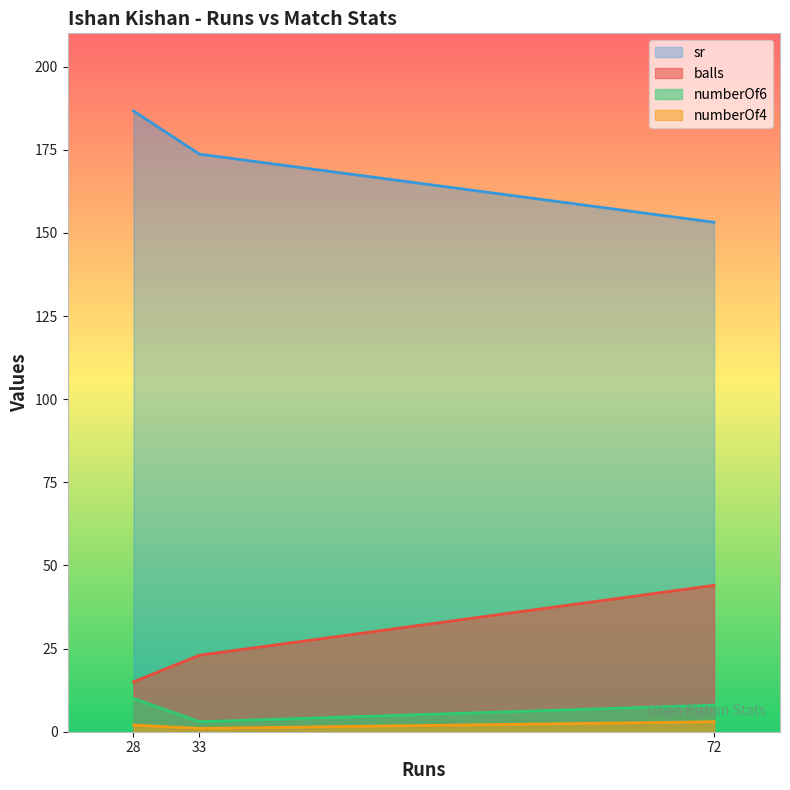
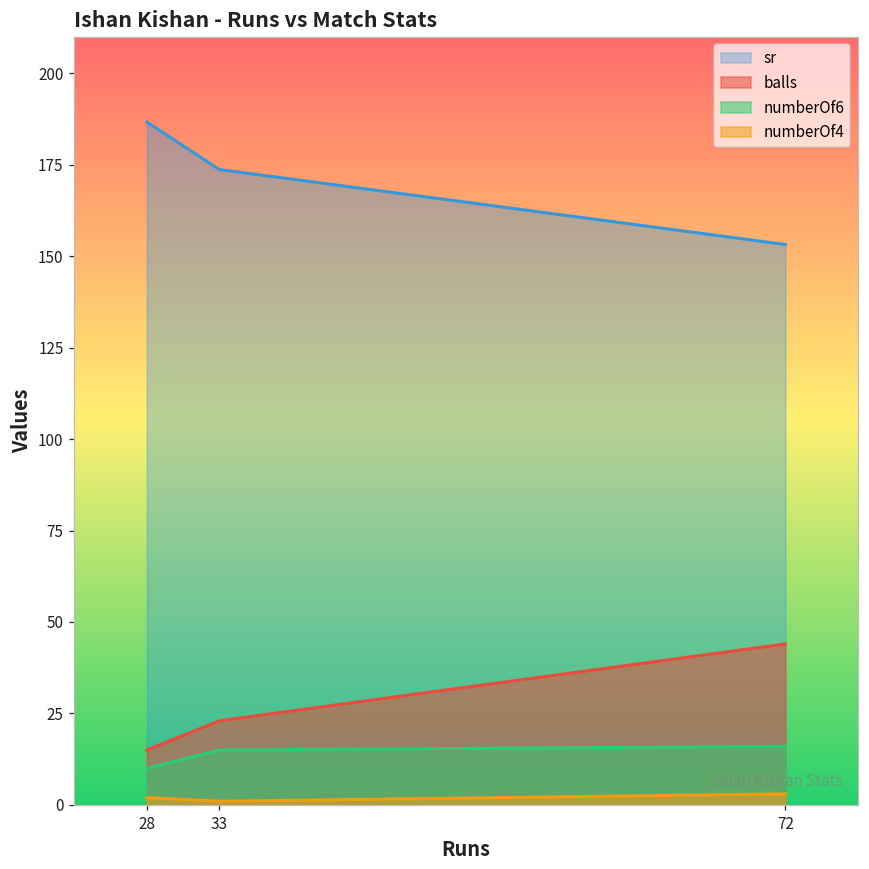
numberOf6, 33: 3 -> 15
numberOf6, 72: 8 -> 16
